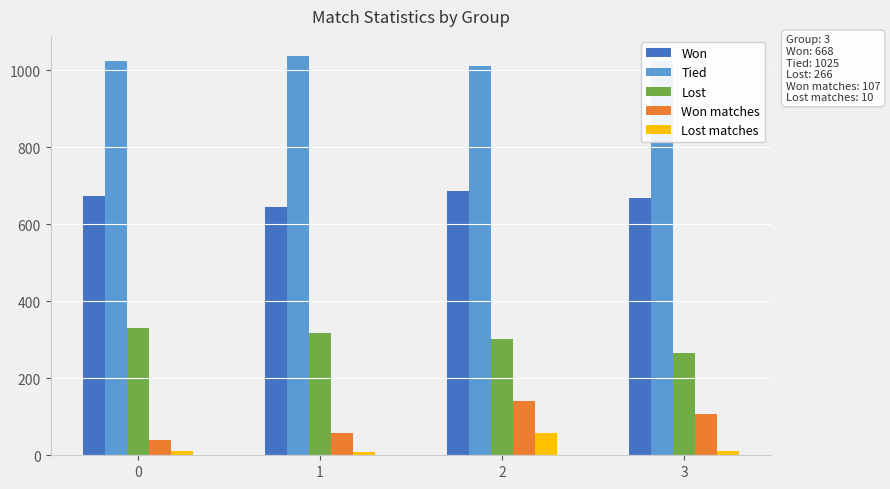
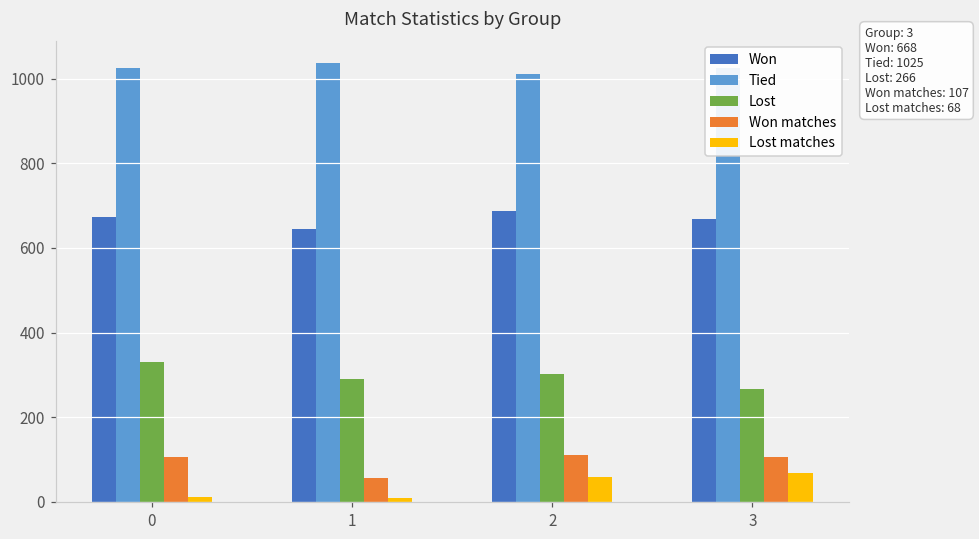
Won matches, 0: 40 -> 110
Lost, 1: 320 -> 290
Won matches, 2: 140 -> 110
Lost matches, 3: 10 -> 68
